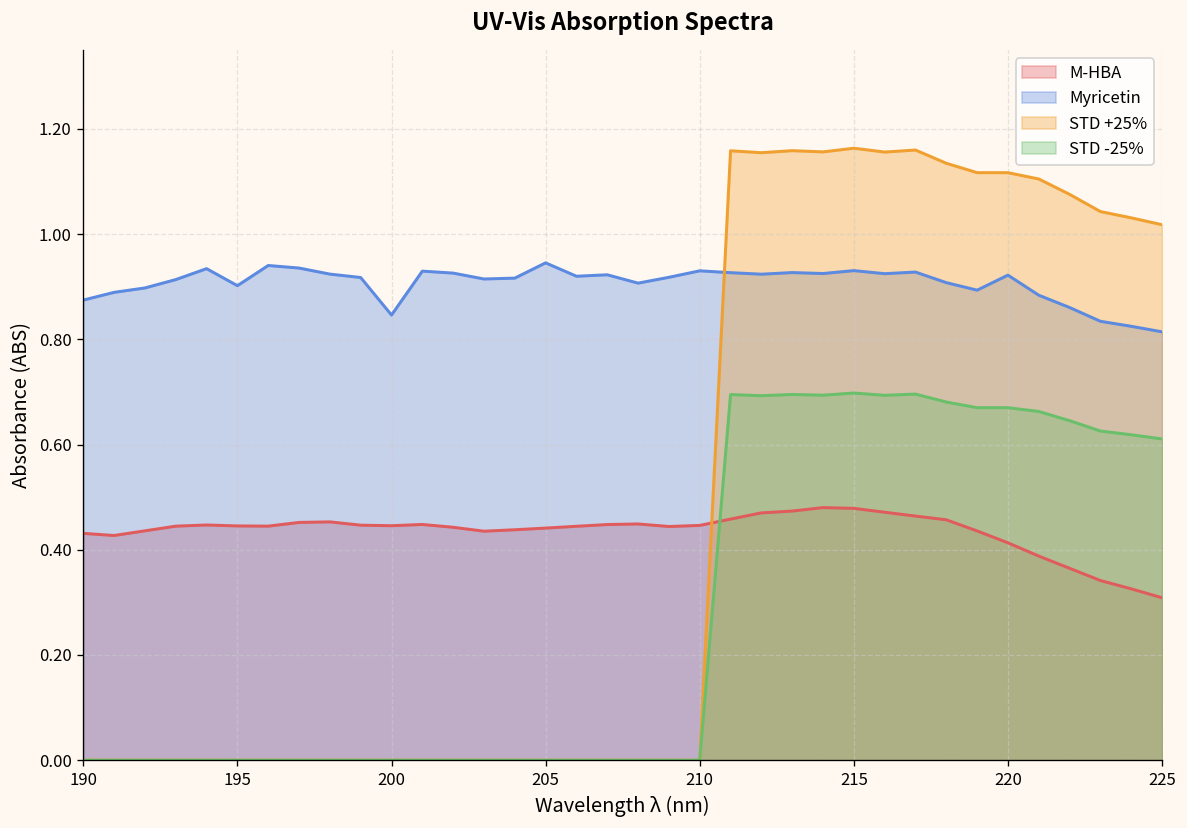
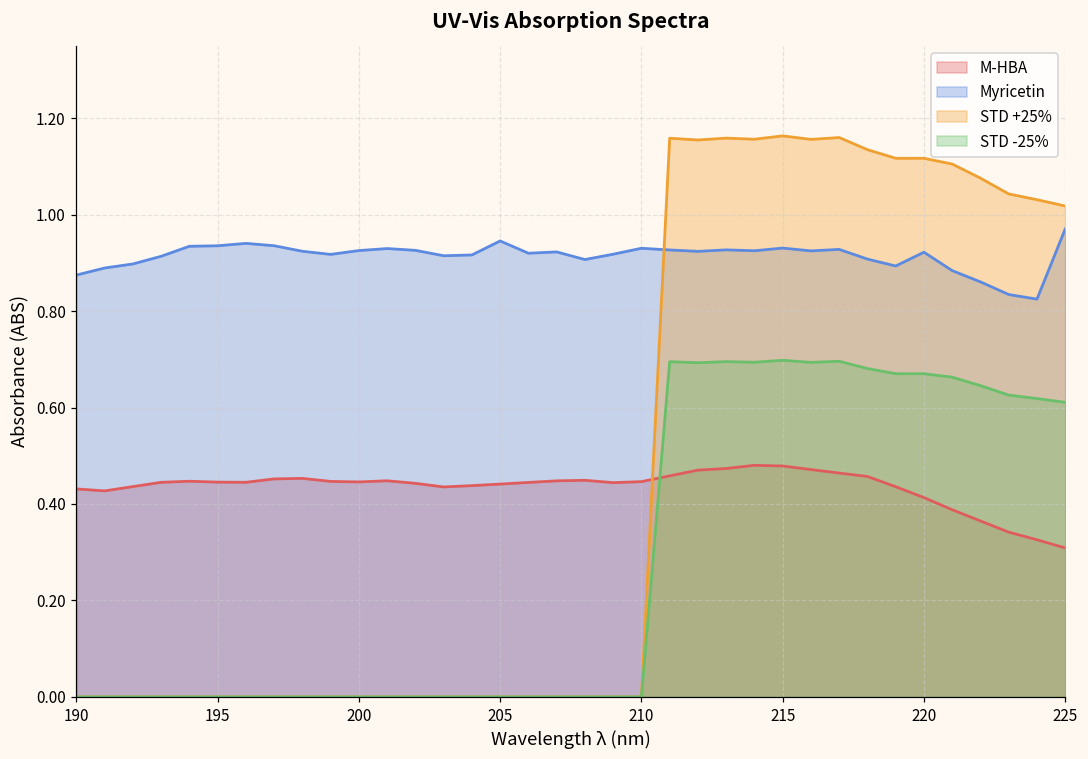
Myricetin, 195: 0.90 -> 0.94
Myricetin, 200: 0.85 -> 0.93
Myricetin, 225: 0.81 -> 0.97
